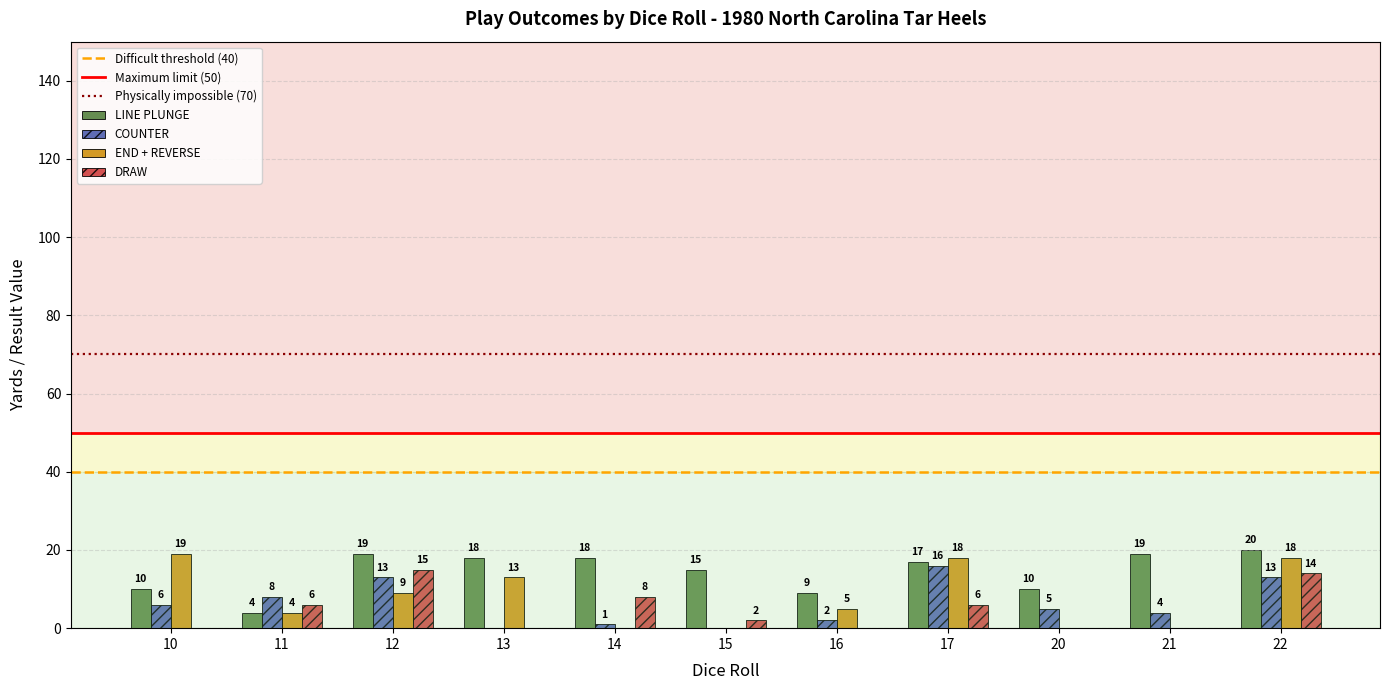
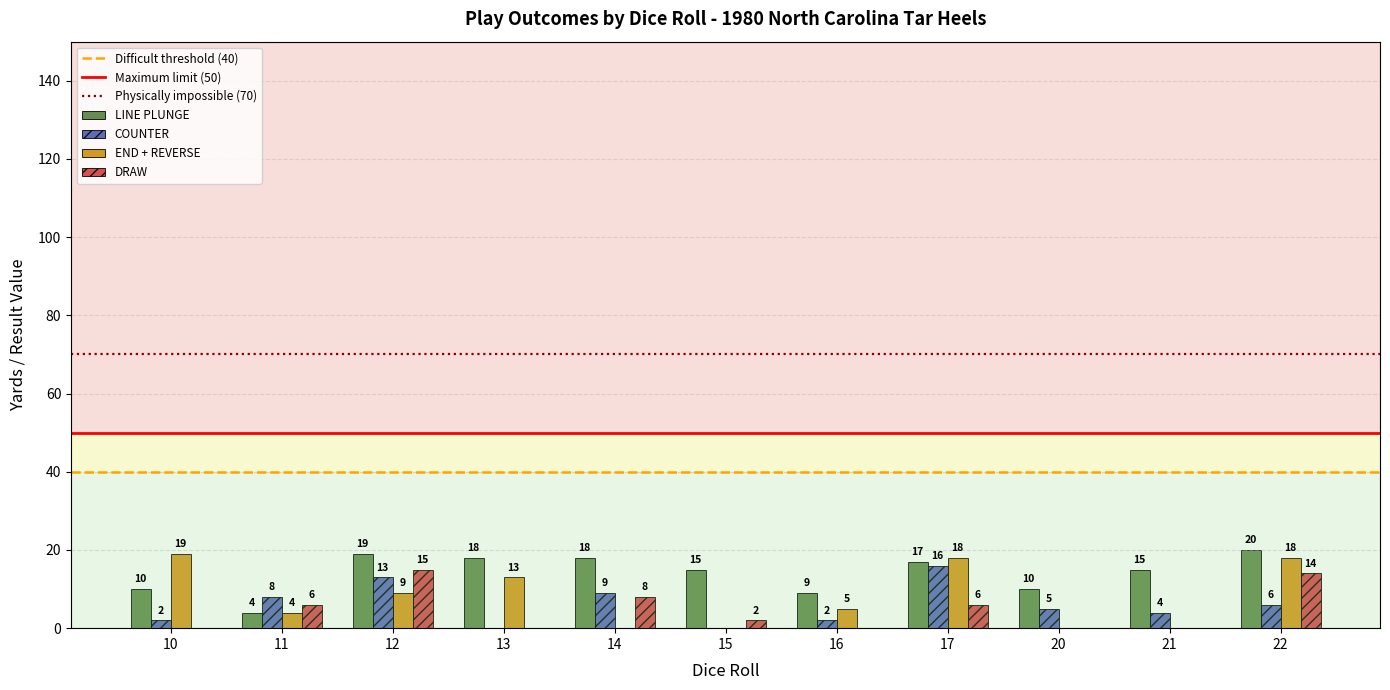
COUNTER, 10: 6 -> 2
COUNTER, 14: 1 -> 9
LINE PLUNGE, 21: 19 -> 15
COUNTER, 22: 13 -> 6
